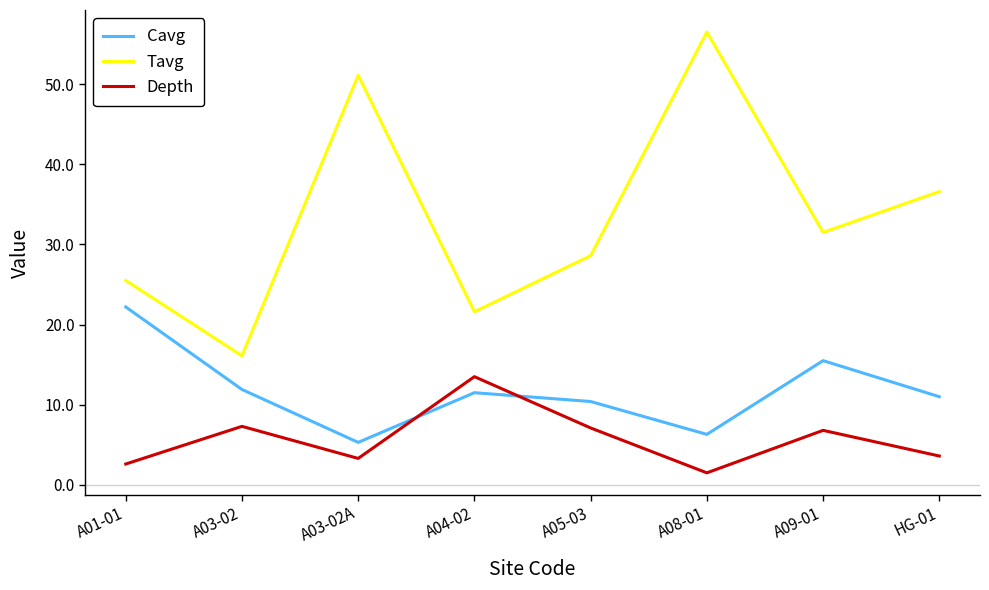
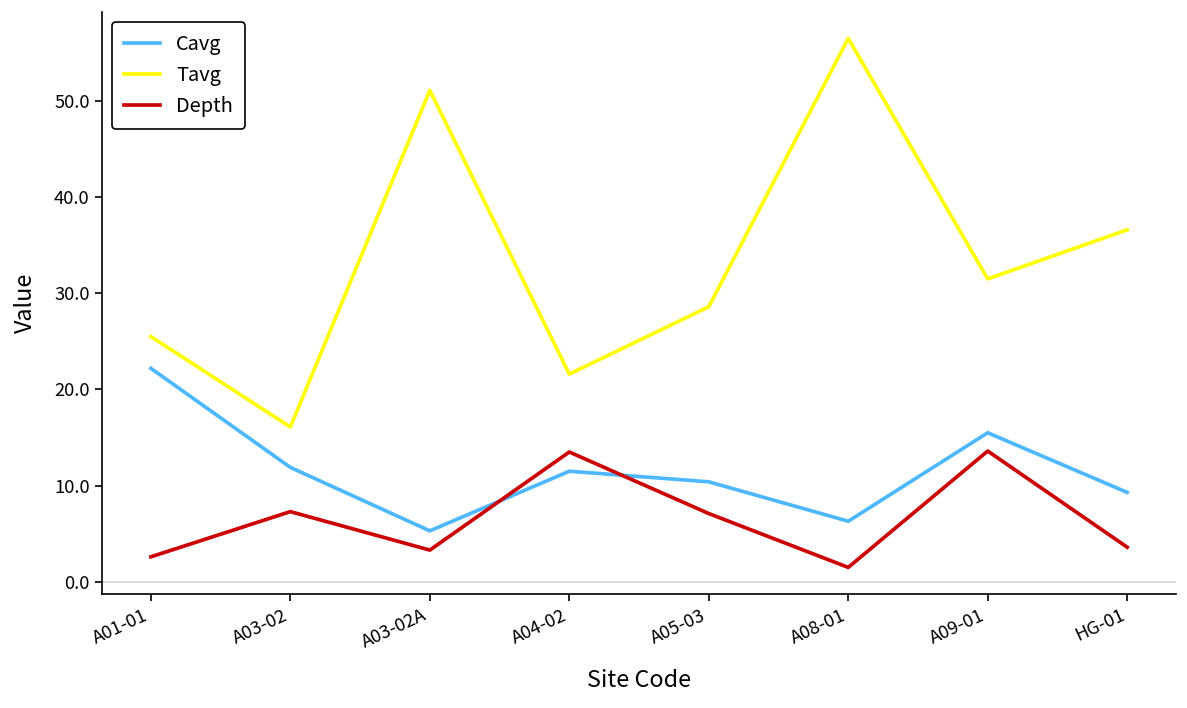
Depth, A09-01: 7 -> 14
Cavg, HG-01: 11 -> 9
